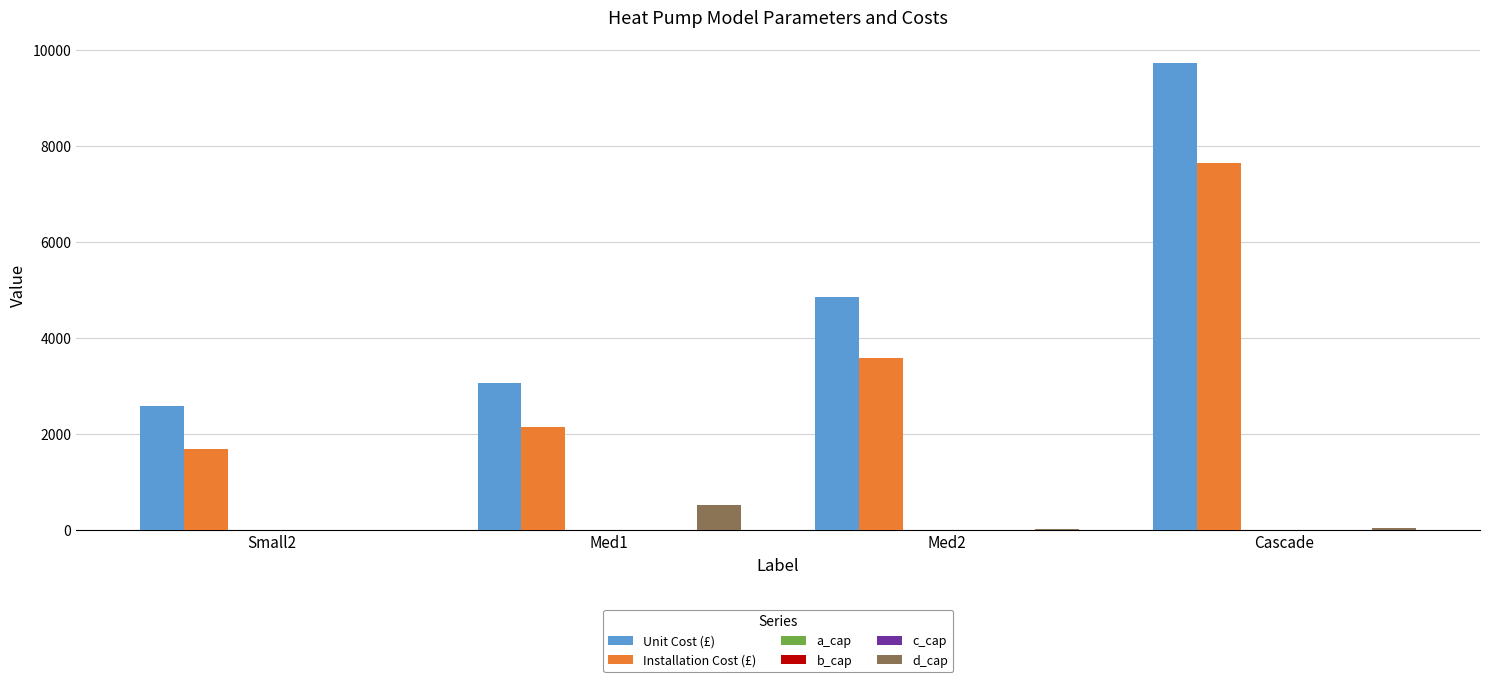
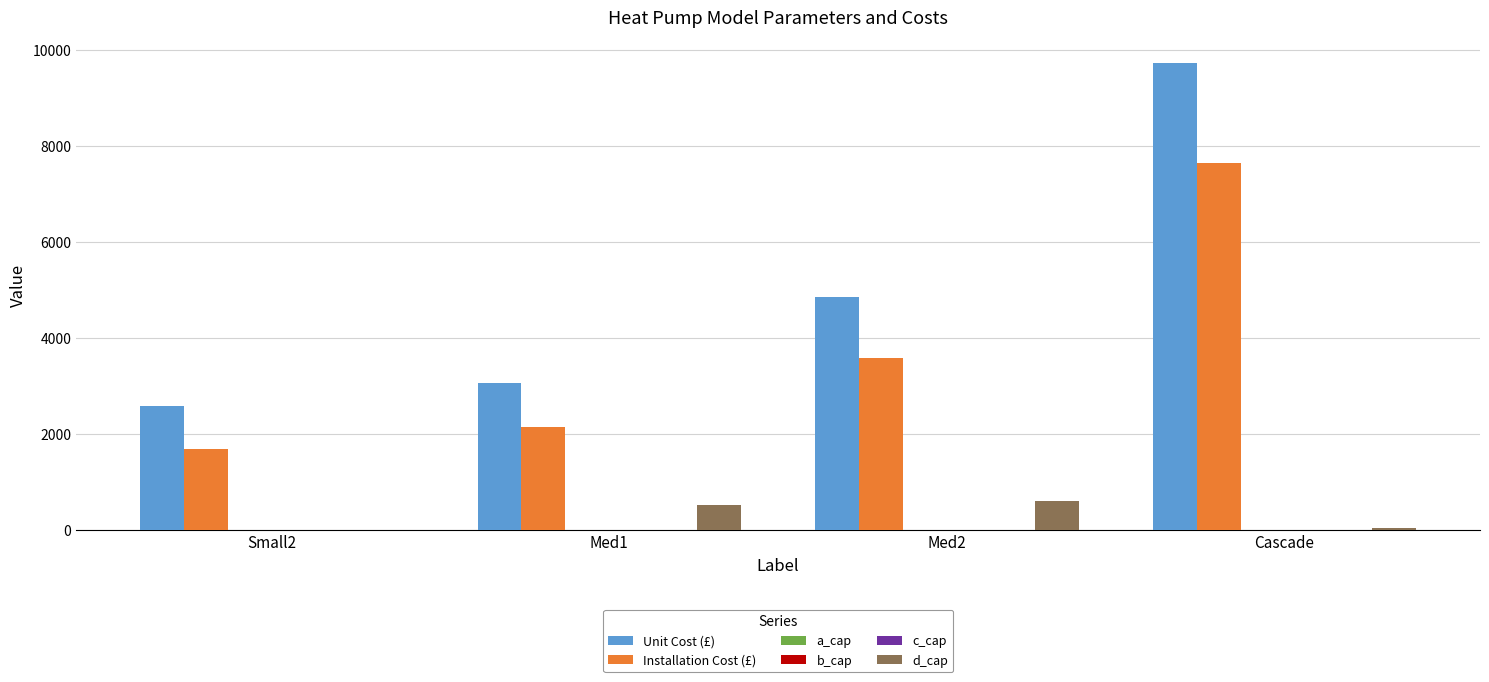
d_cap, Med2: 0 -> 600
